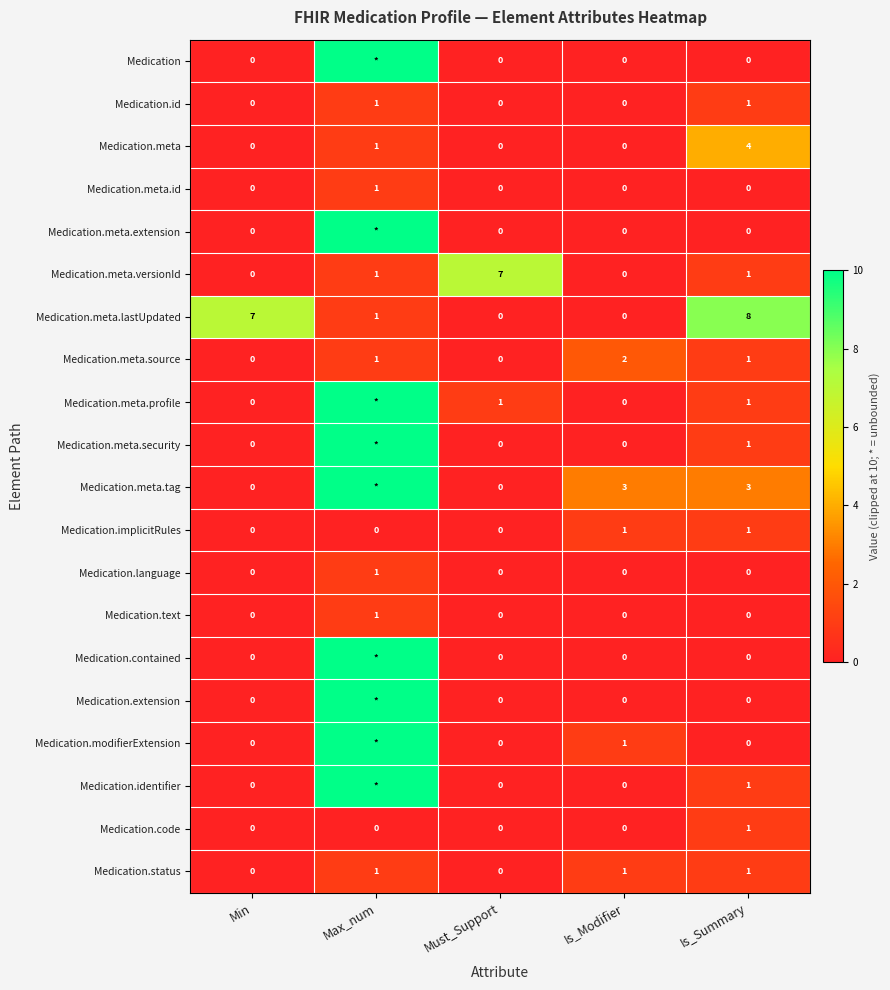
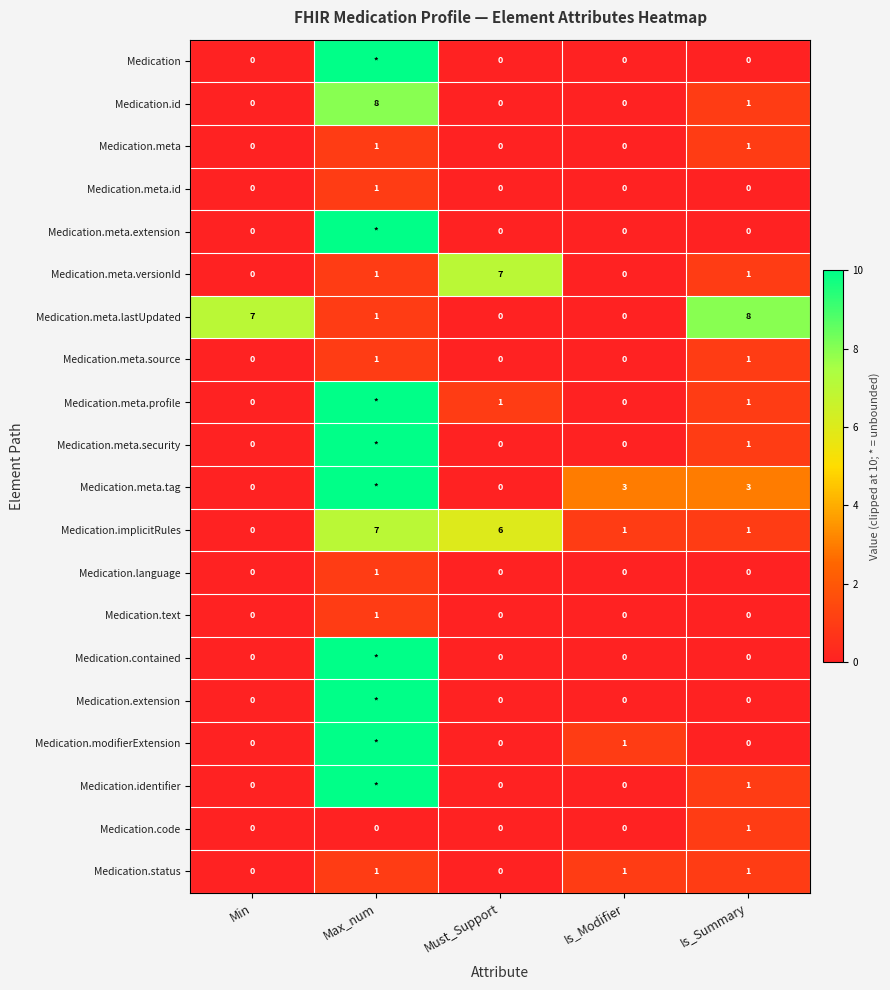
Medication.id, Max_num: 1 -> 8
Medication.meta, Is_Summary: 4 -> 1
Medication.meta.source, Is_Modifier: 2 -> 0
Medication.implicitRules, Max_num: 0 -> 7
Medication.implicitRules, Must_Support: 0 -> 6
